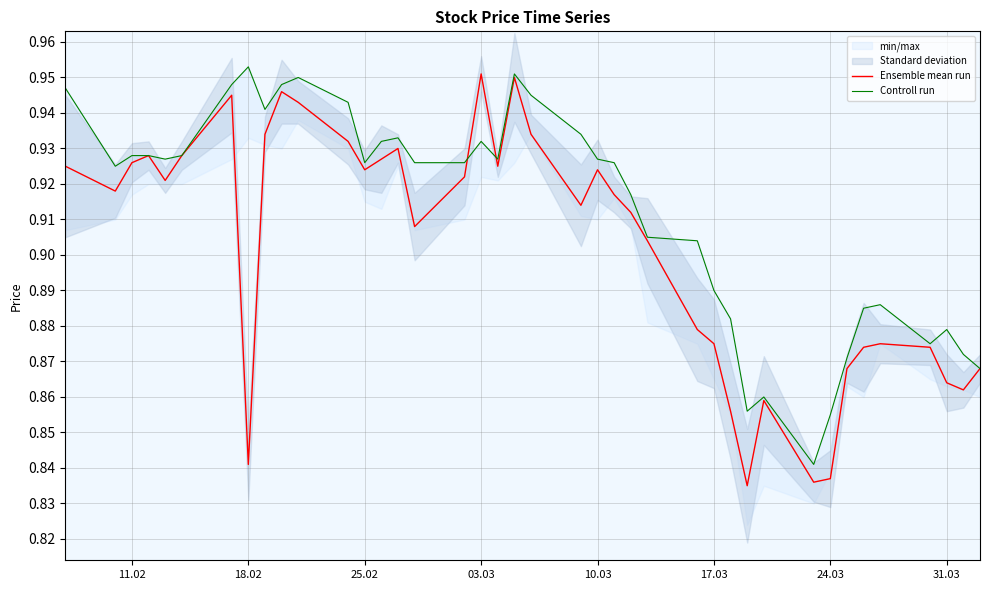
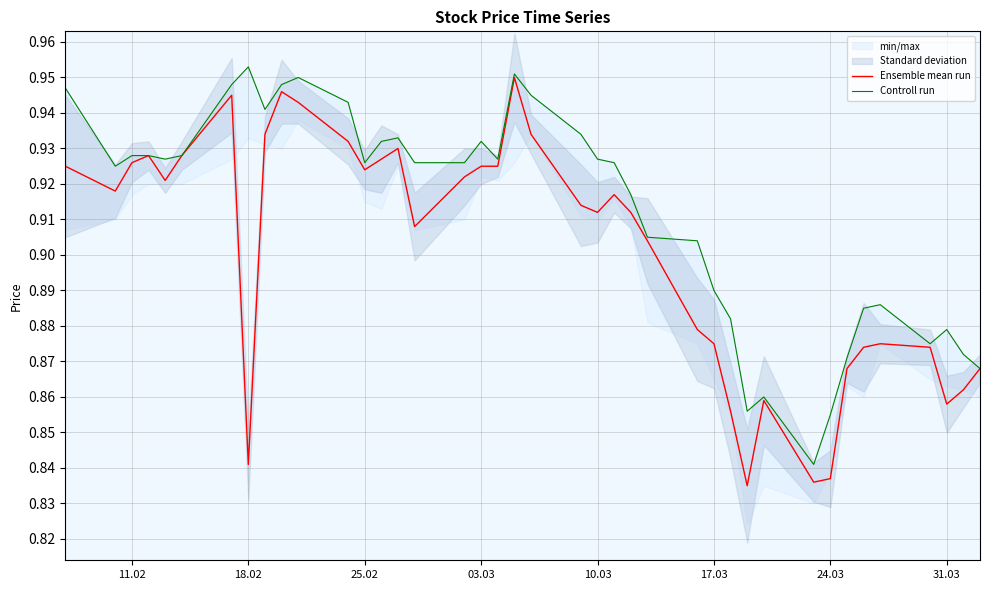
Ensemble mean run, 03.03: 0.951 -> 0.925
Ensemble mean run, 10.03: 0.924 -> 0.912
Ensemble mean run, 31.03: 0.864 -> 0.858
